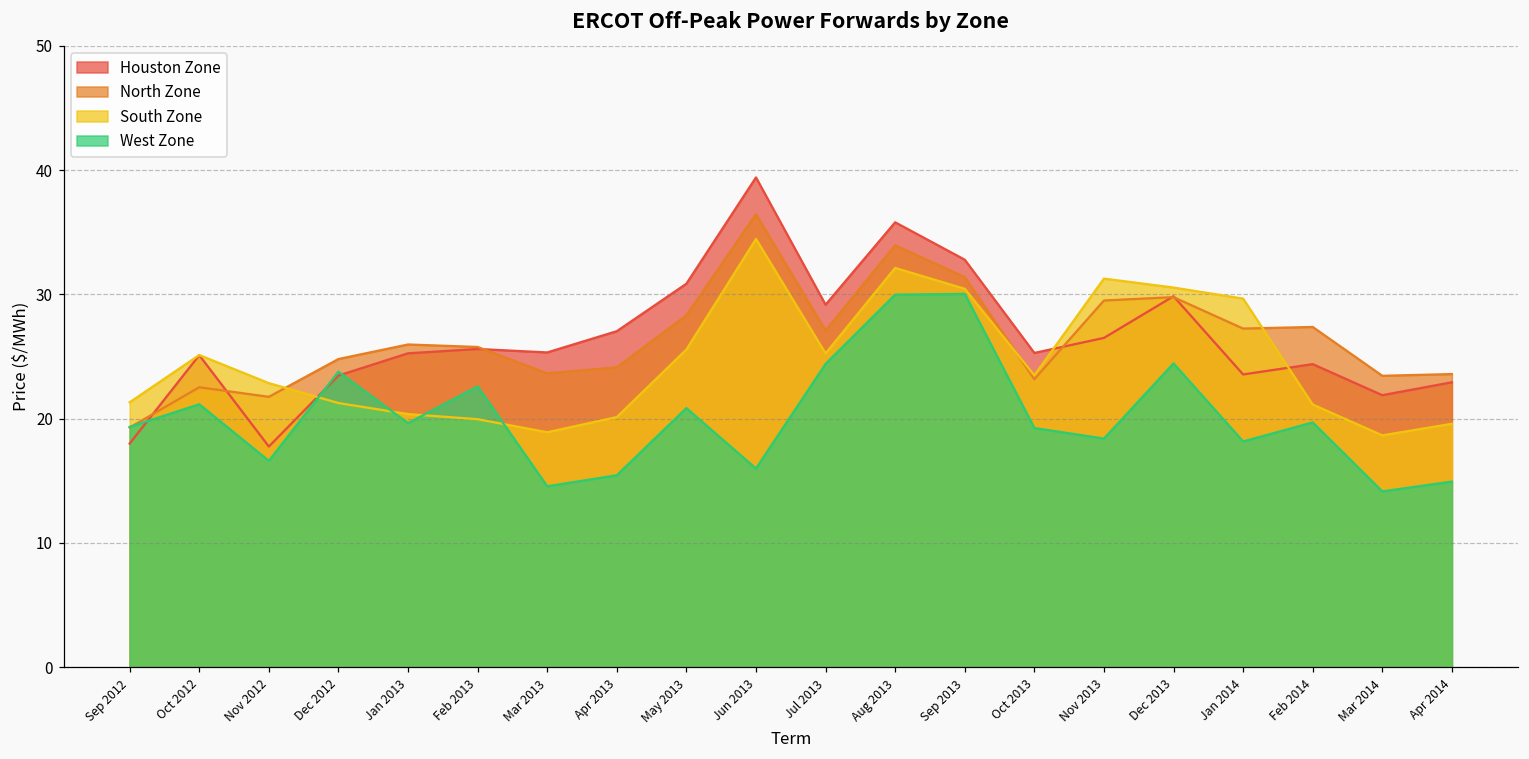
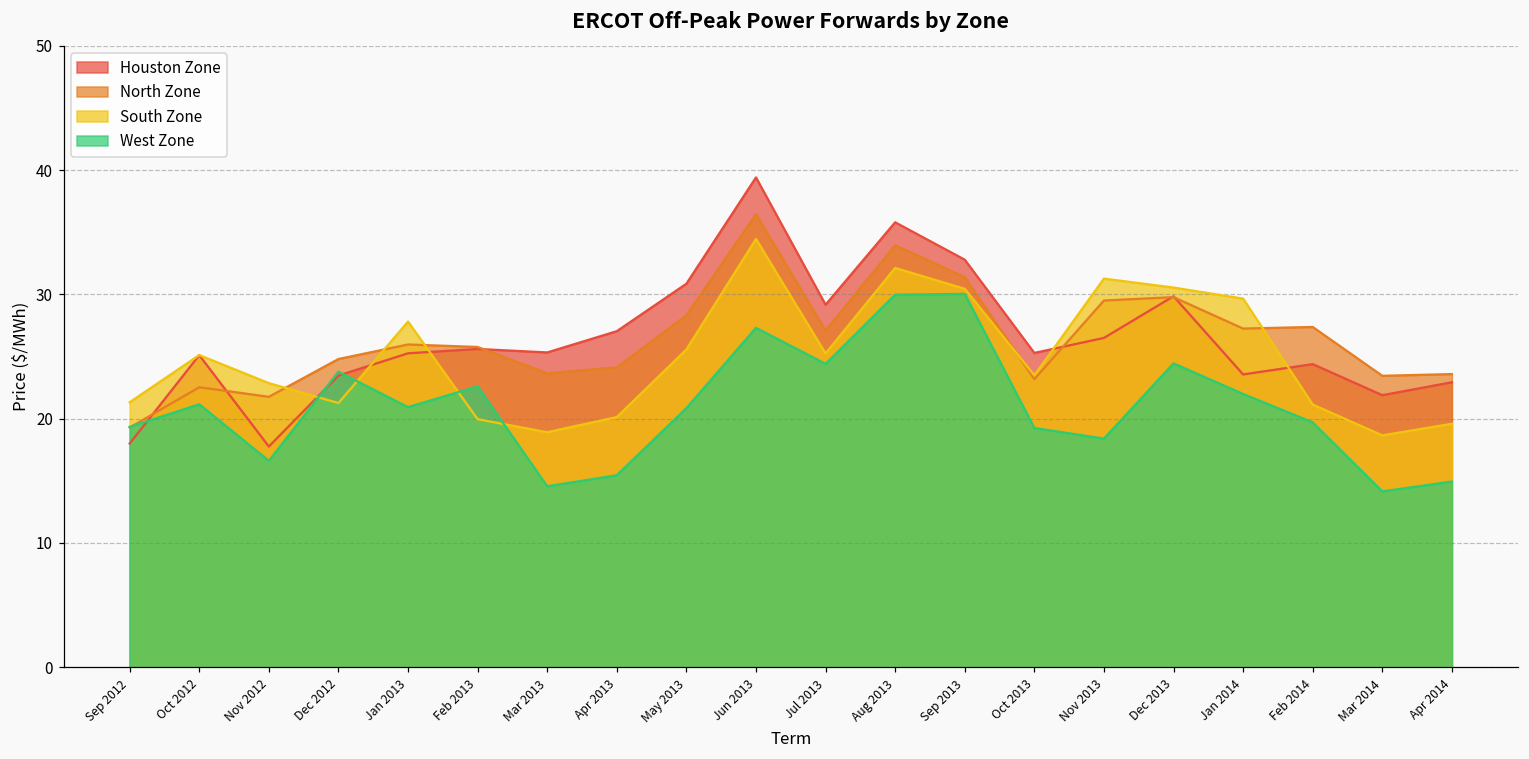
South Zone, Jan 2013: 20.4 -> 27.8
West Zone, Jan 2013: 19.6 -> 20.9
West Zone, Jun 2013: 16.0 -> 27.3
West Zone, Jan 2014: 18.2 -> 22.0
